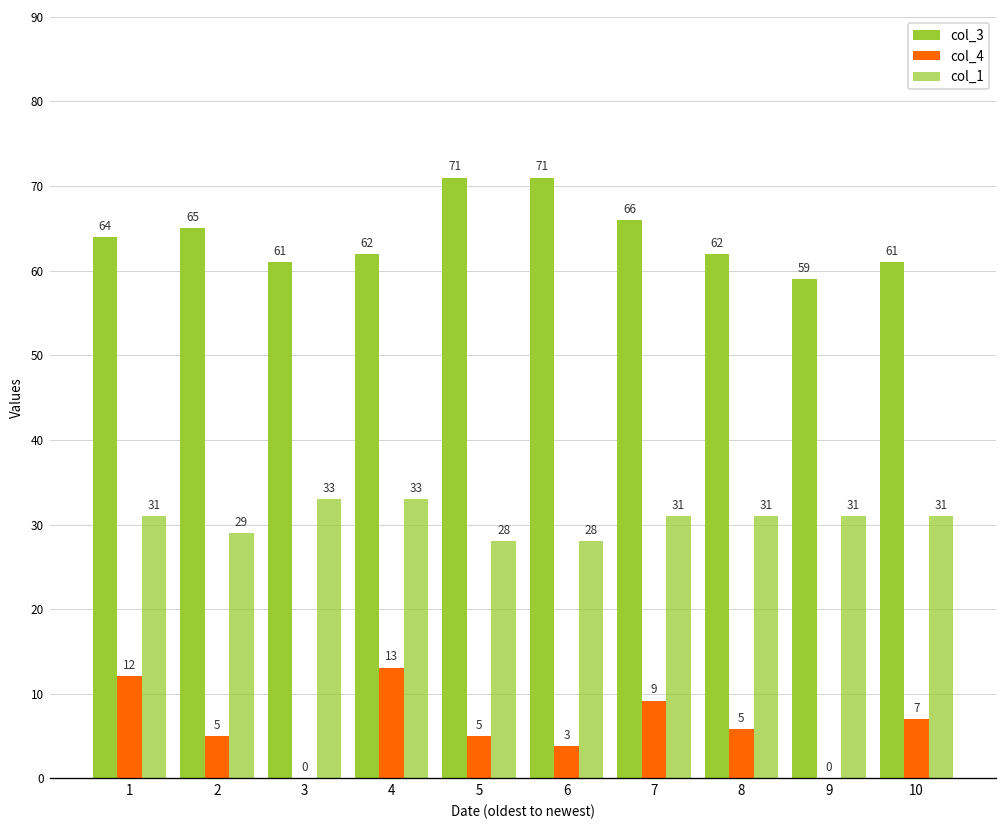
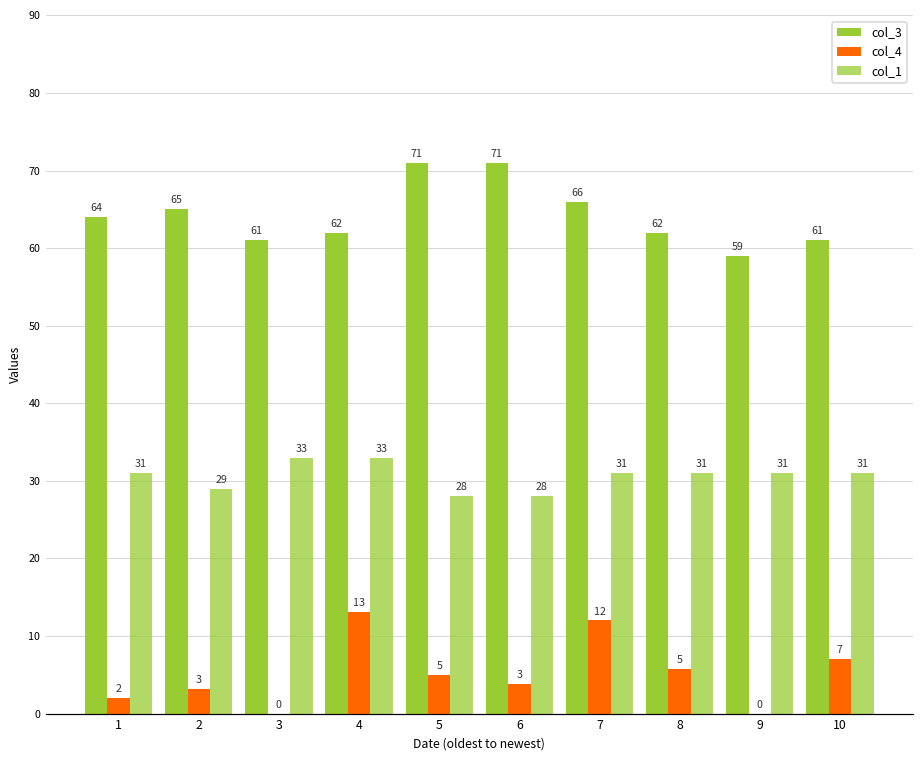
col_4, 1: 12 -> 2
col_4, 2: 5 -> 3
col_4, 7: 9 -> 12
